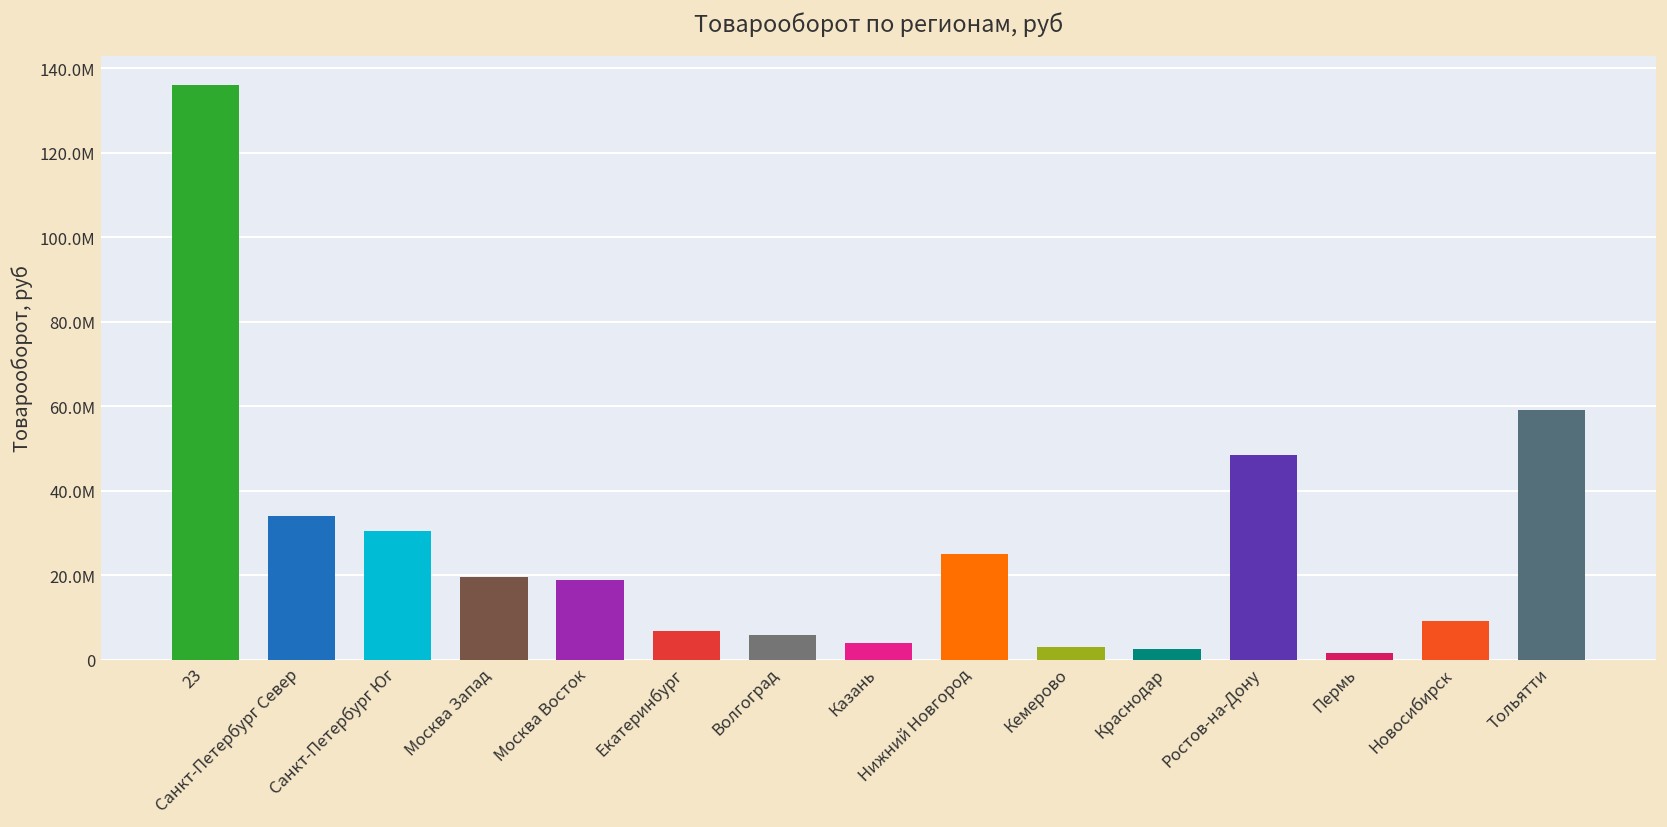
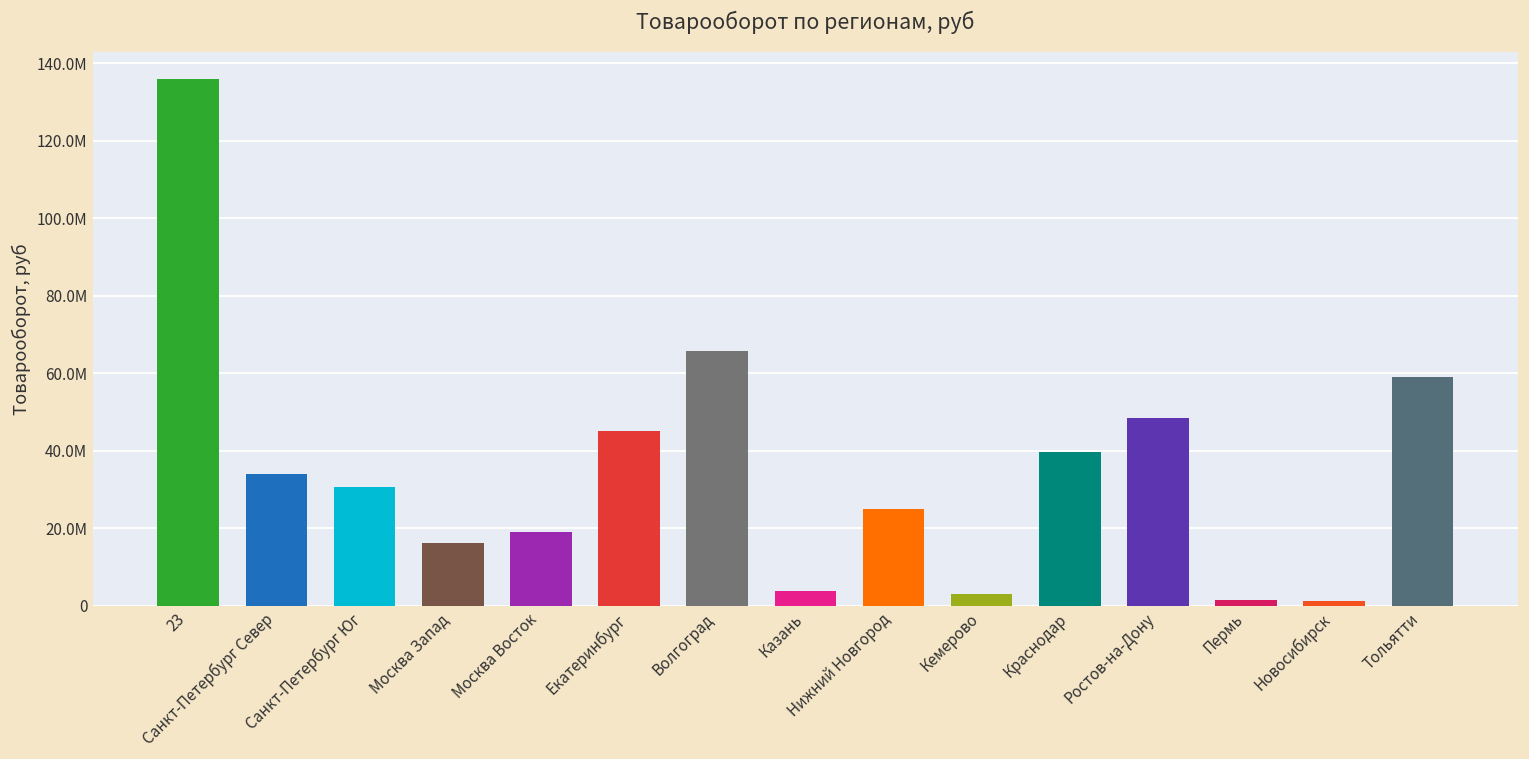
Москва Запад: 19000000 -> 16000000
Екатеринбург: 7000000 -> 45000000
Волгоград: 6000000 -> 66000000
Краснодар: 3000000 -> 40000000
Новосибирск: 9000000 -> 1000000
